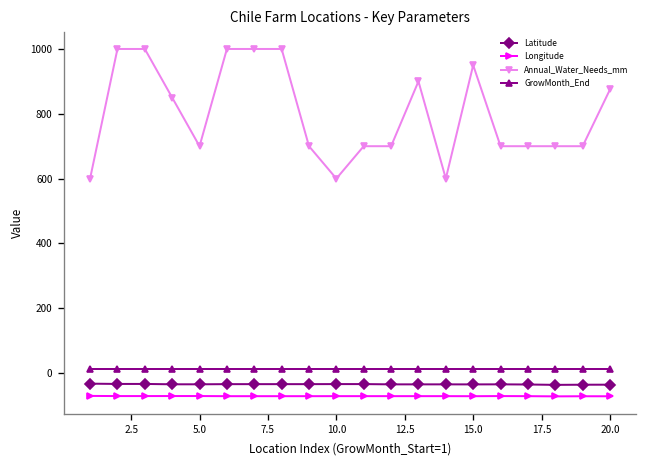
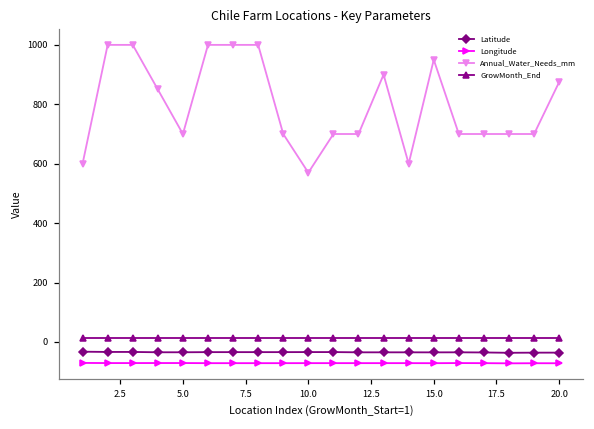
Annual_Water_Needs_mm, 10.0: 600 -> 570
